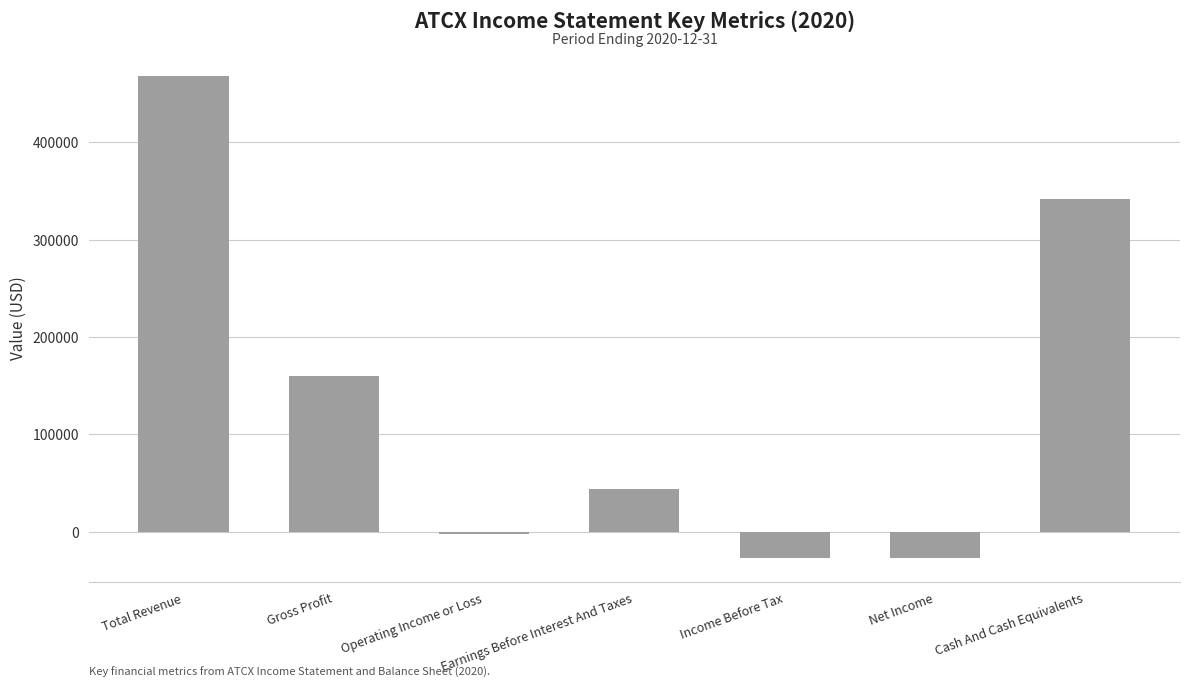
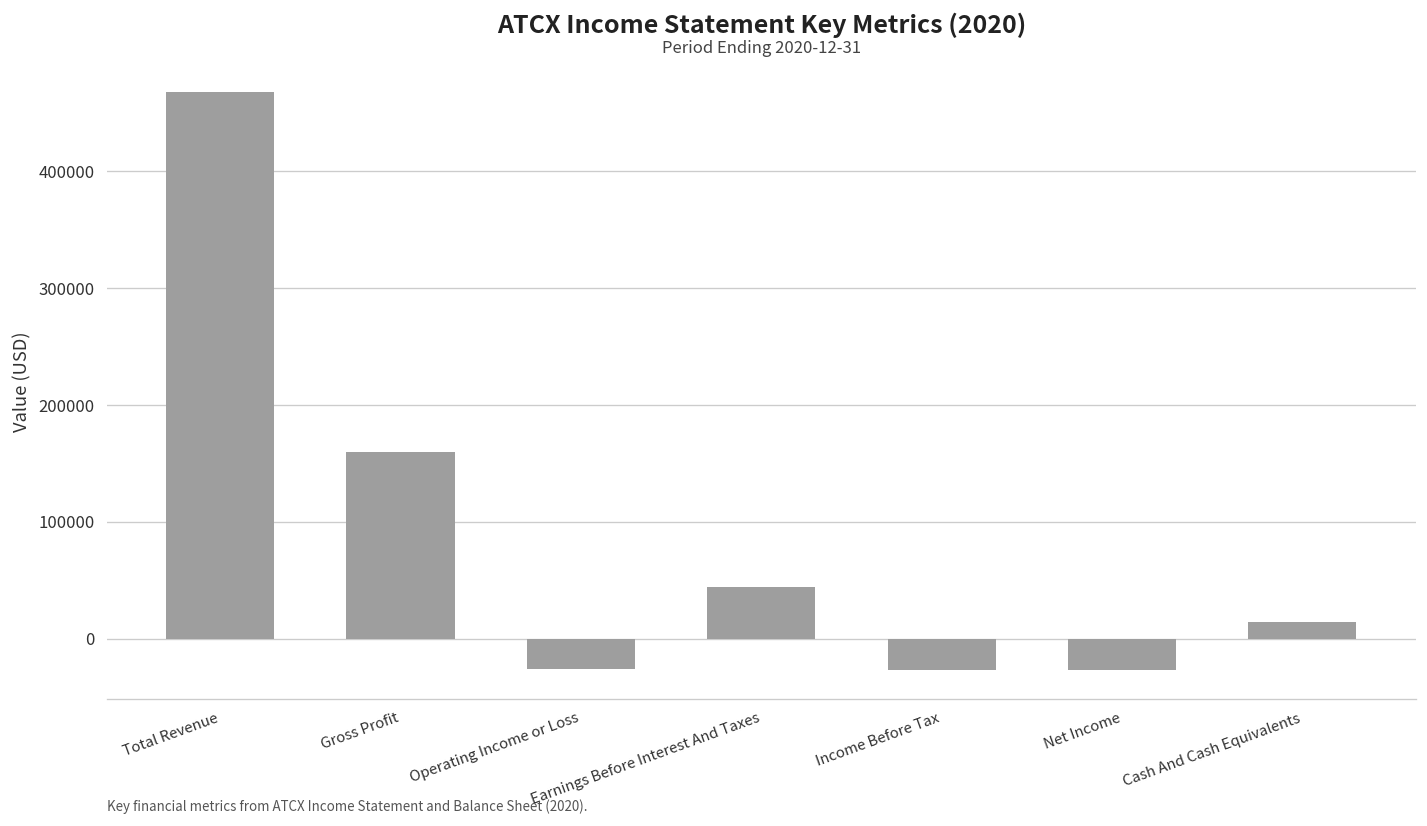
Operating Income or Loss: 0 -> -30000
Cash And Cash Equivalents: 340000 -> 10000
